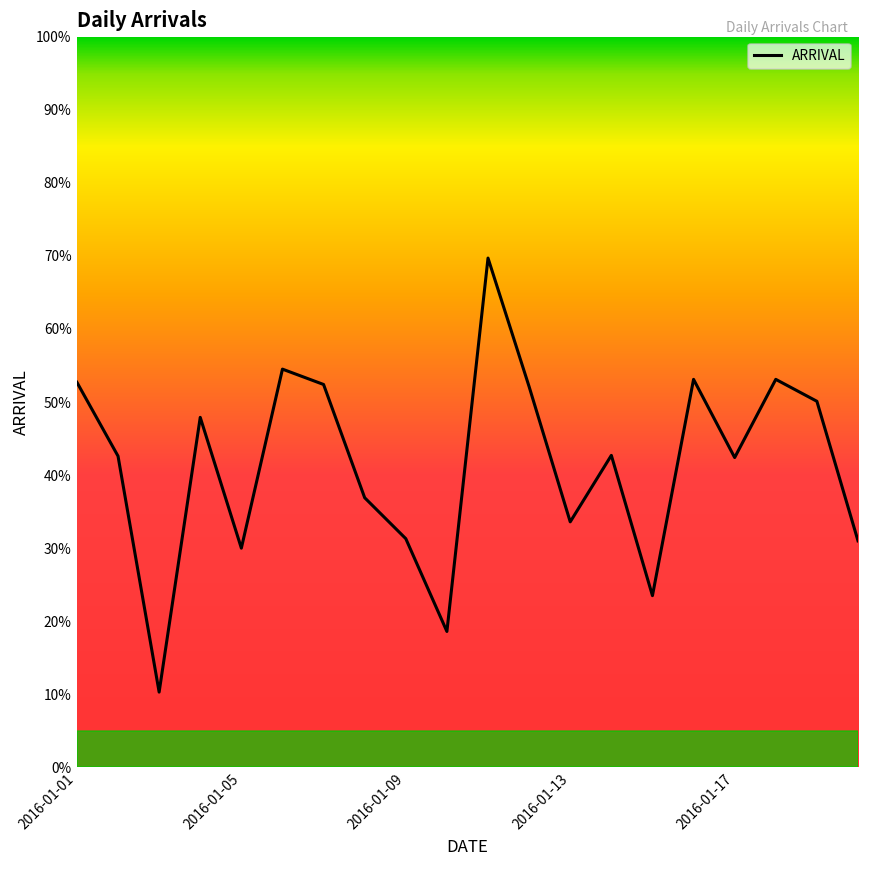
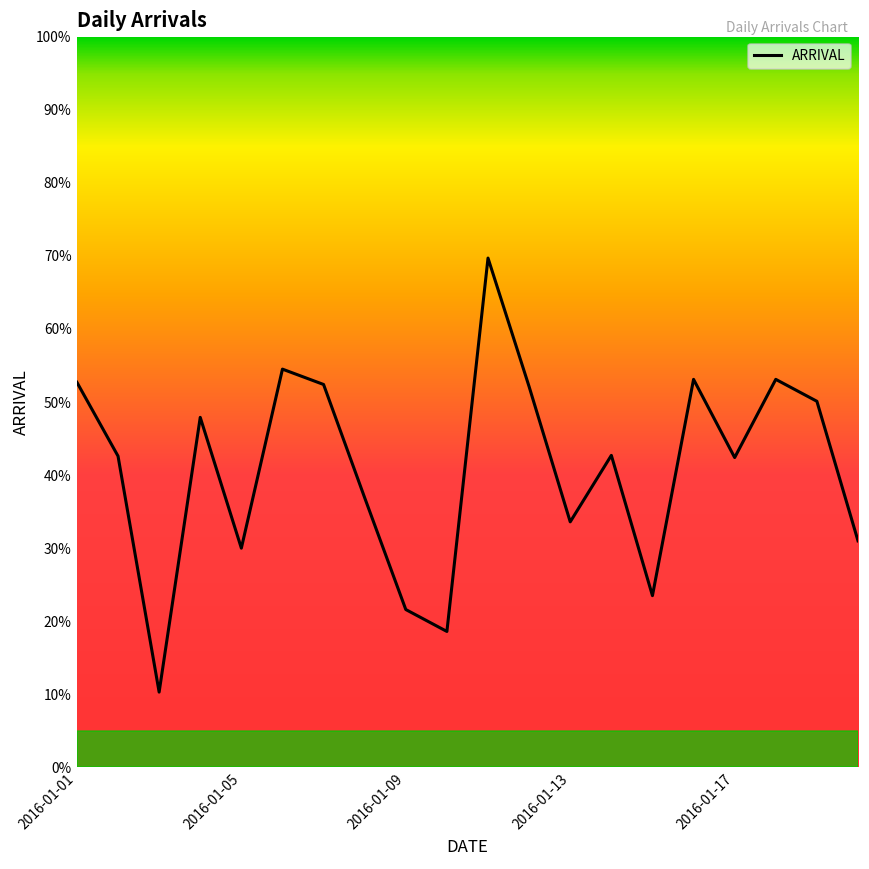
2016-01-09: 31% -> 22%
